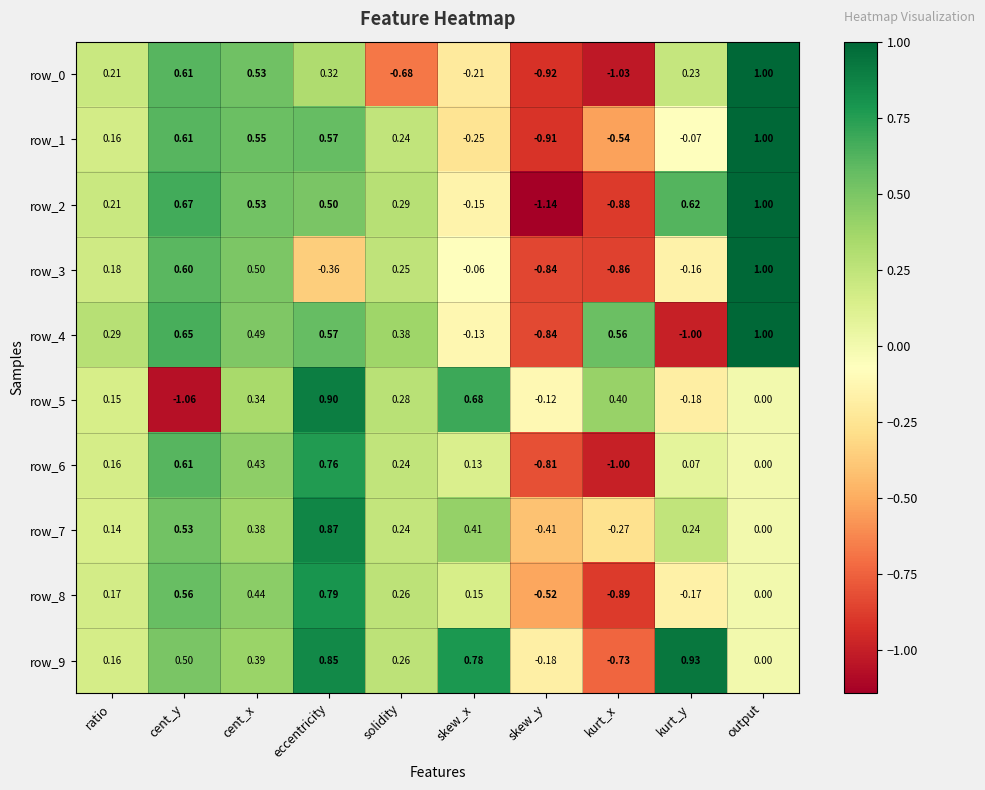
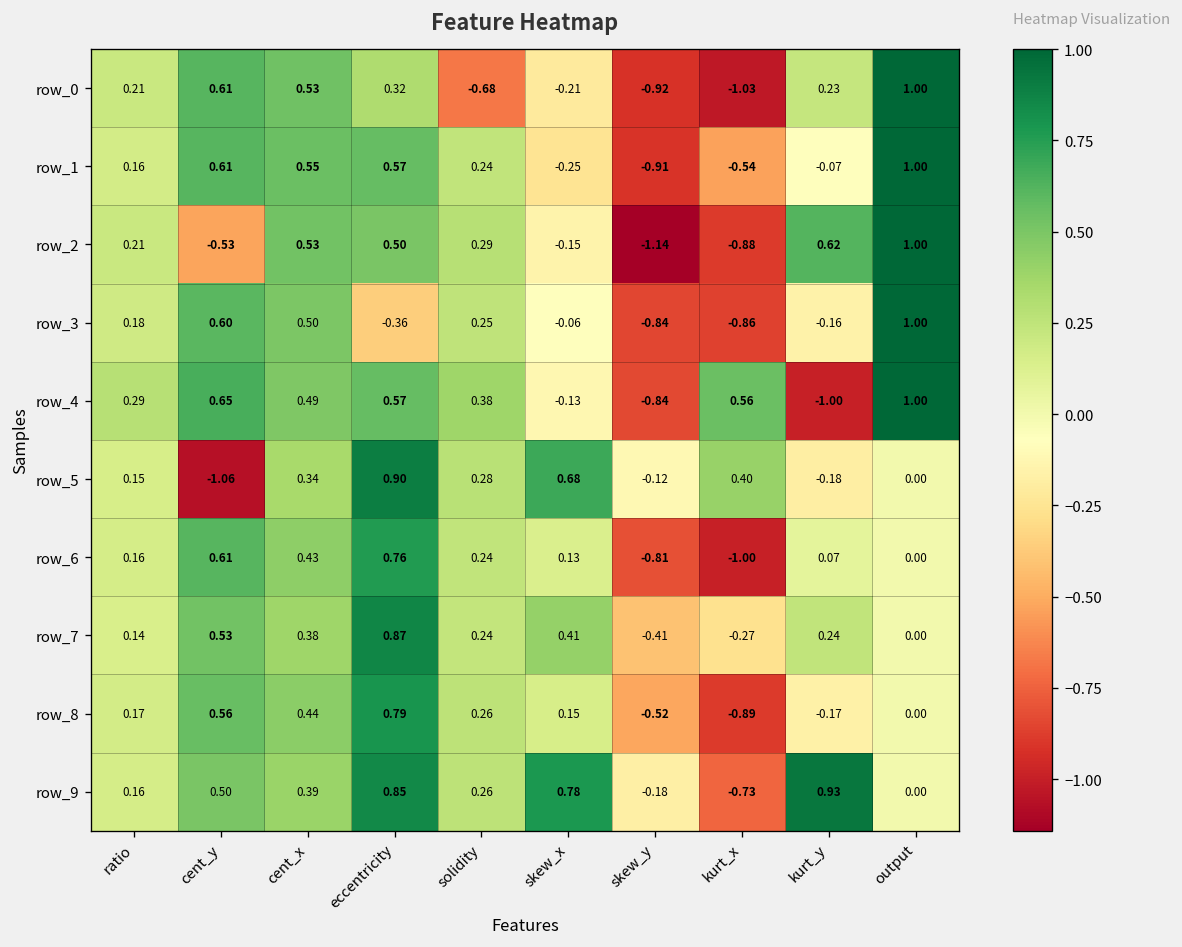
row_2, cent_y: 0.67 -> -0.53
